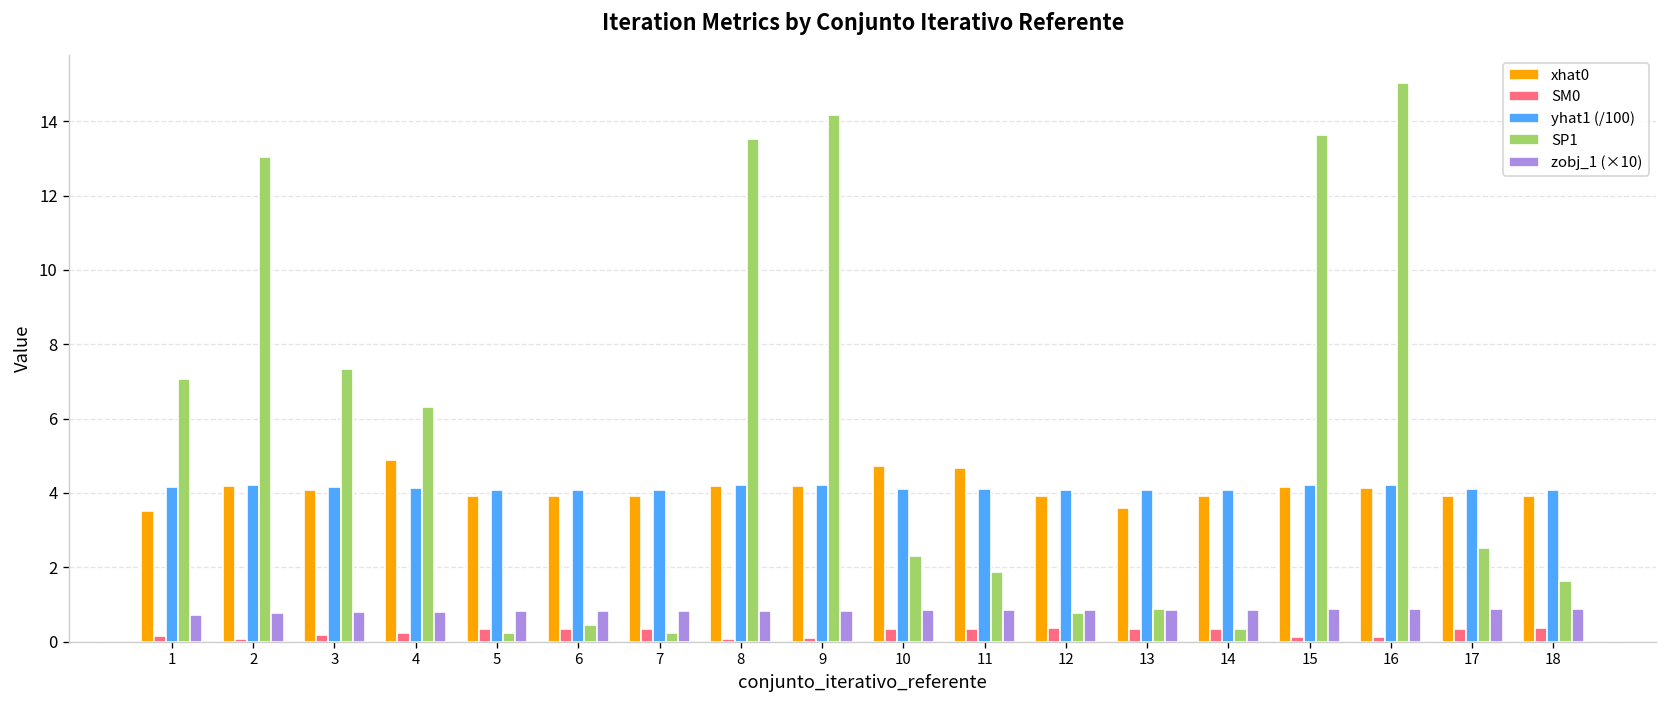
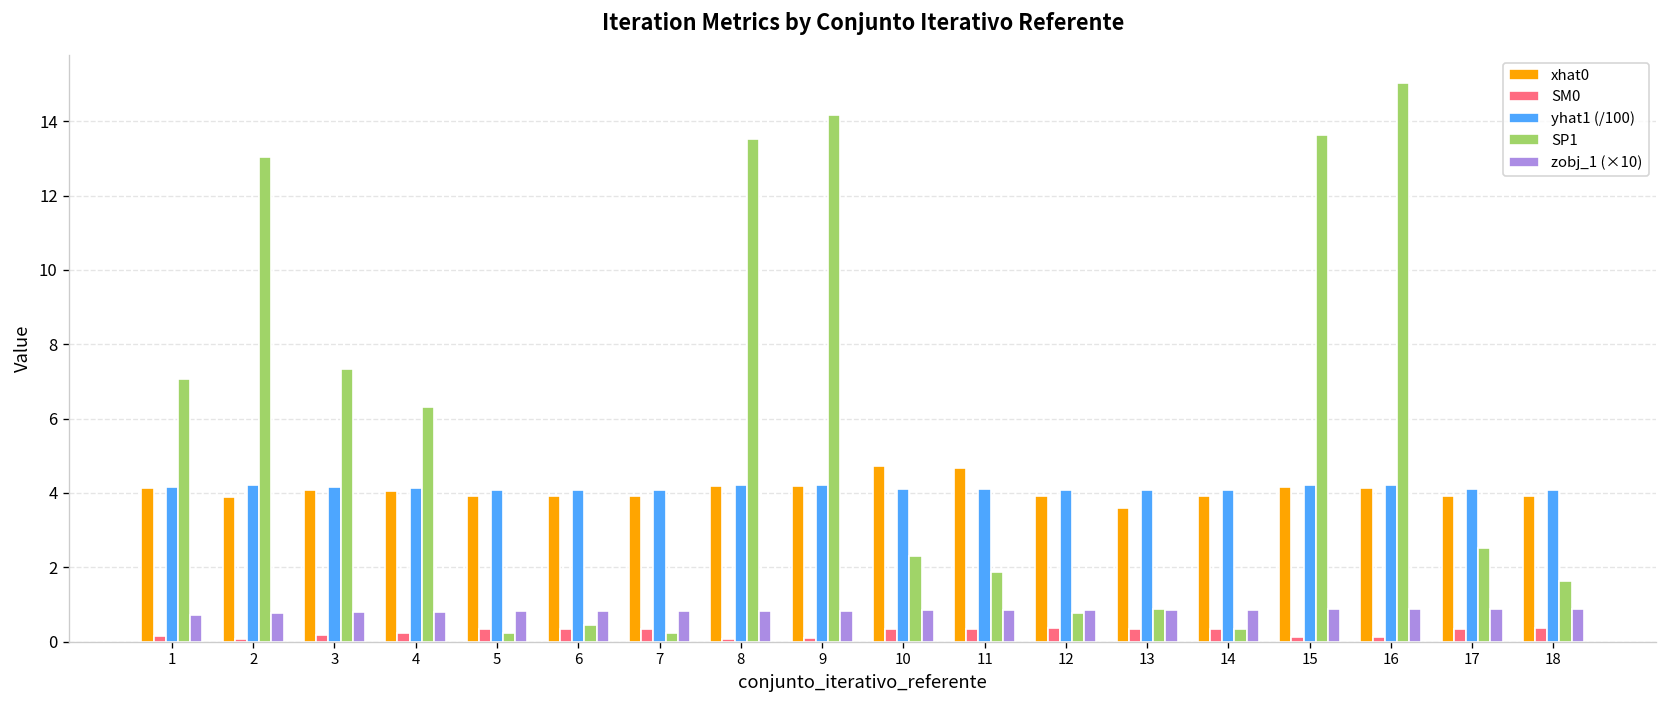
xhat0, 1: 3.5 -> 4.1
xhat0, 2: 4.2 -> 3.9
xhat0, 4: 4.9 -> 4.0
